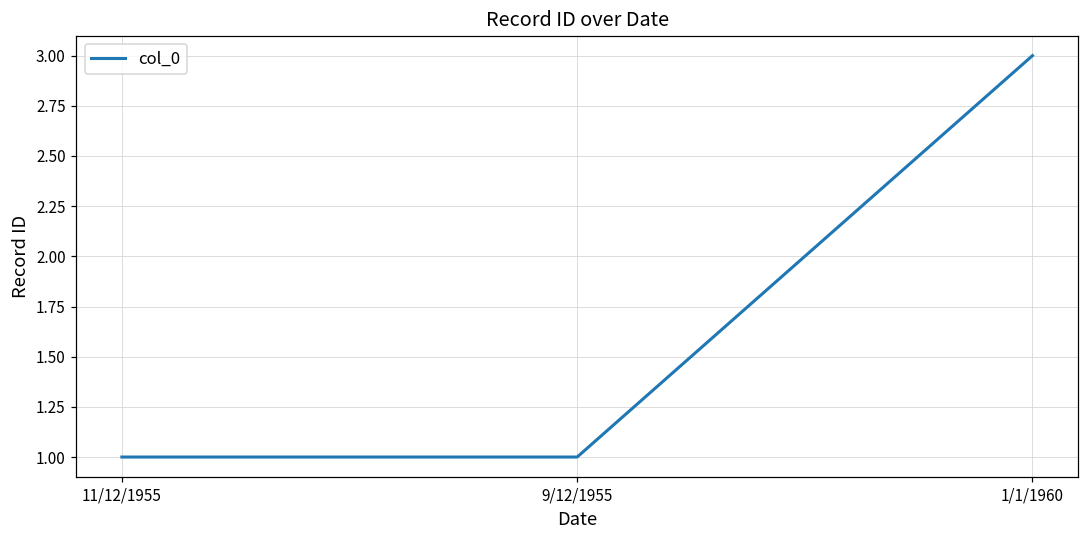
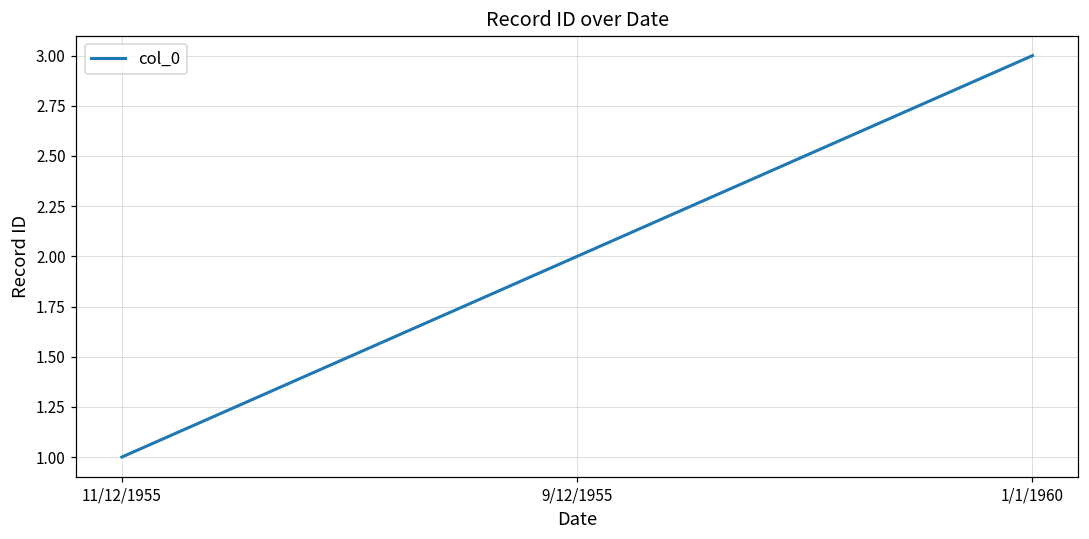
9/12/1955: 1 -> 2
